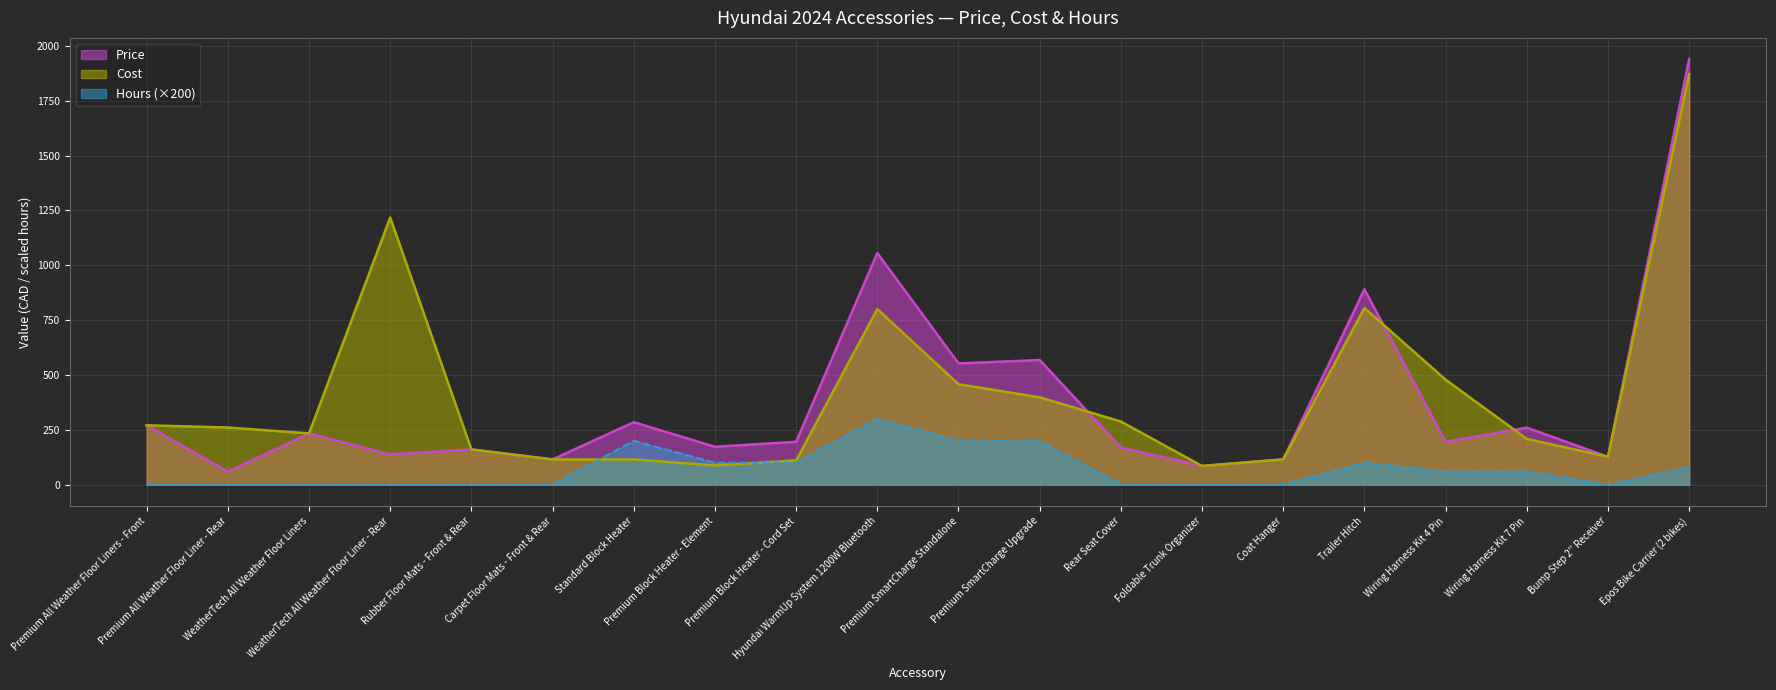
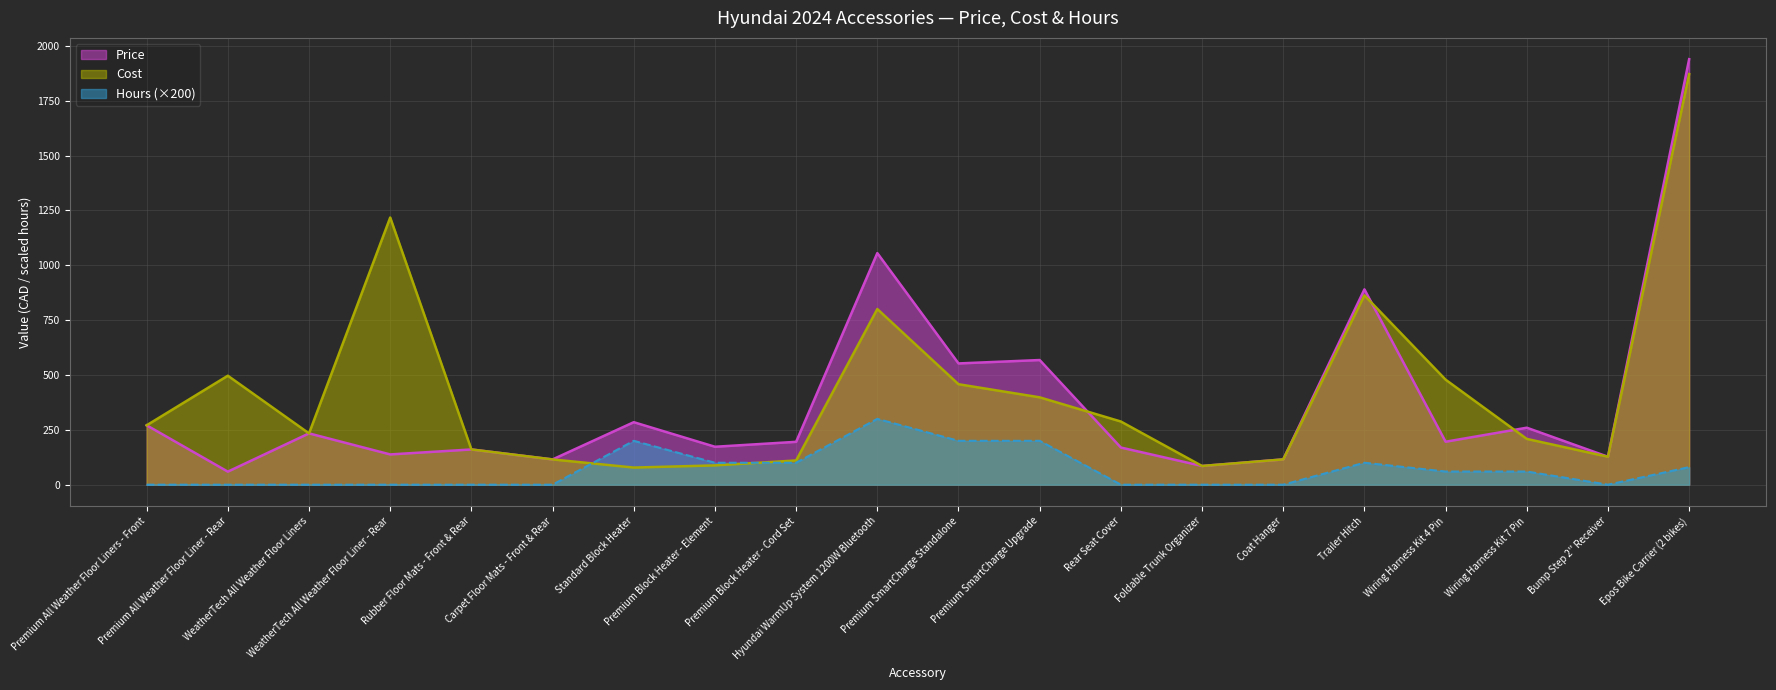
Cost, Premium All Weather Floor Liner - Rear: 260 -> 500
Cost, Standard Block Heater: 110 -> 80
Cost, Trailer Hitch: 810 -> 860
